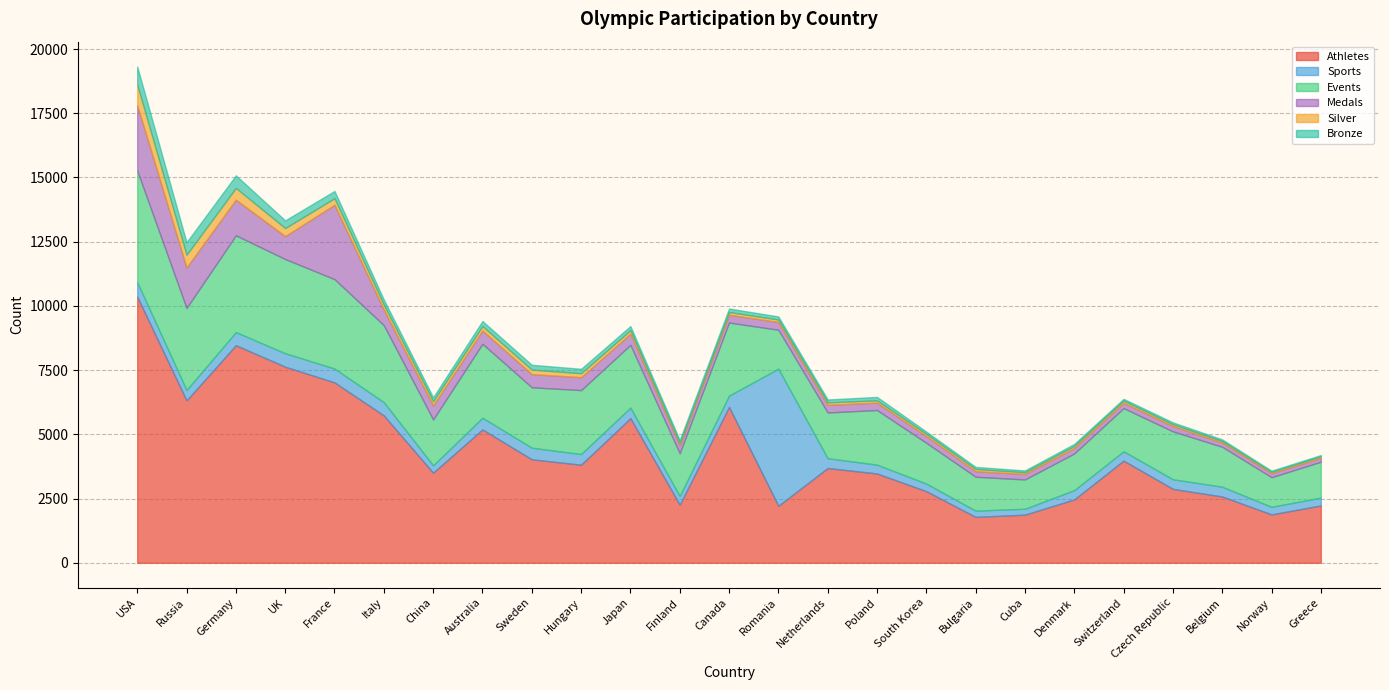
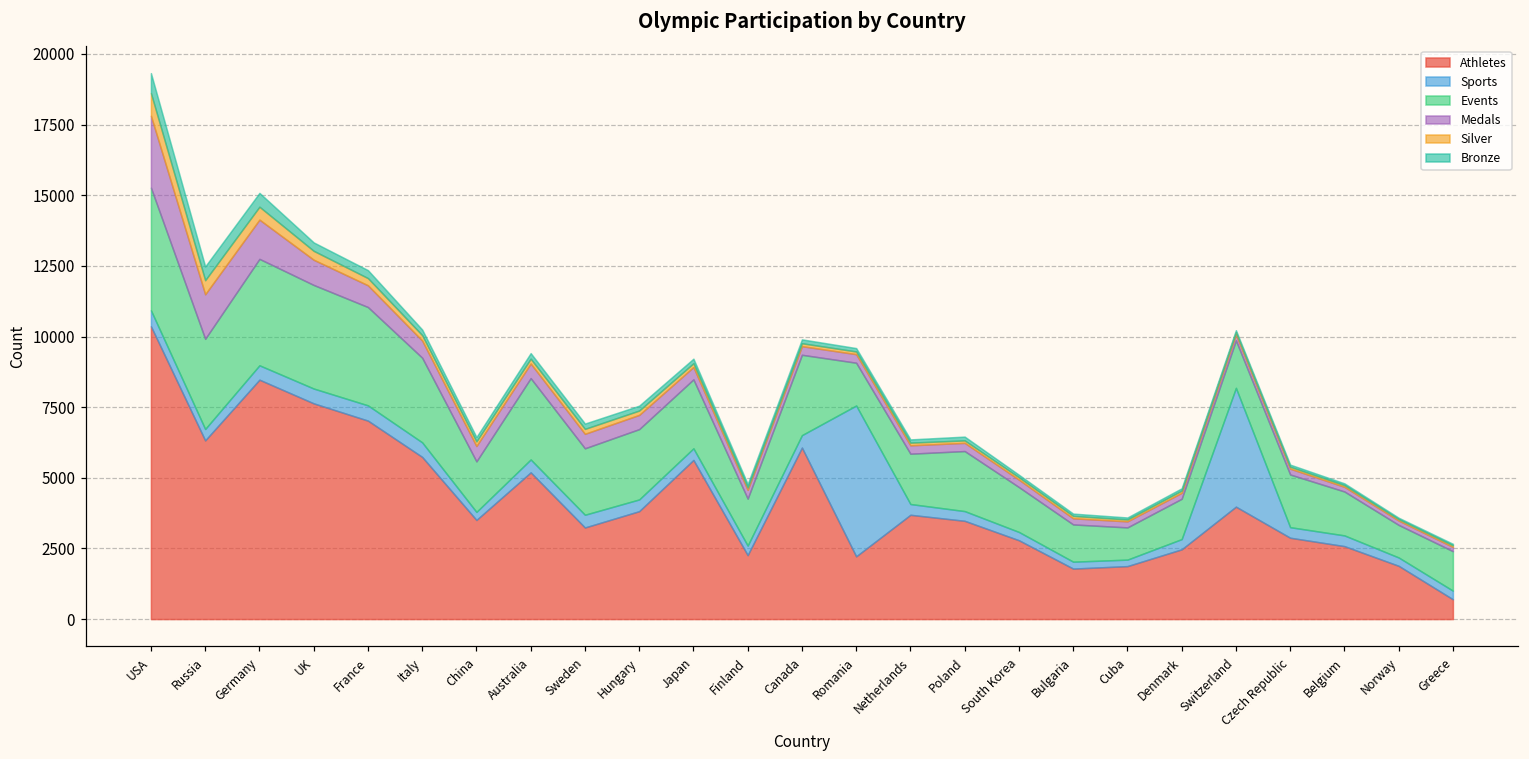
Medals, France: 2900 -> 800
Athletes, Sweden: 4000 -> 3200
Sports, Switzerland: 400 -> 4200
Athletes, Greece: 2200 -> 700
